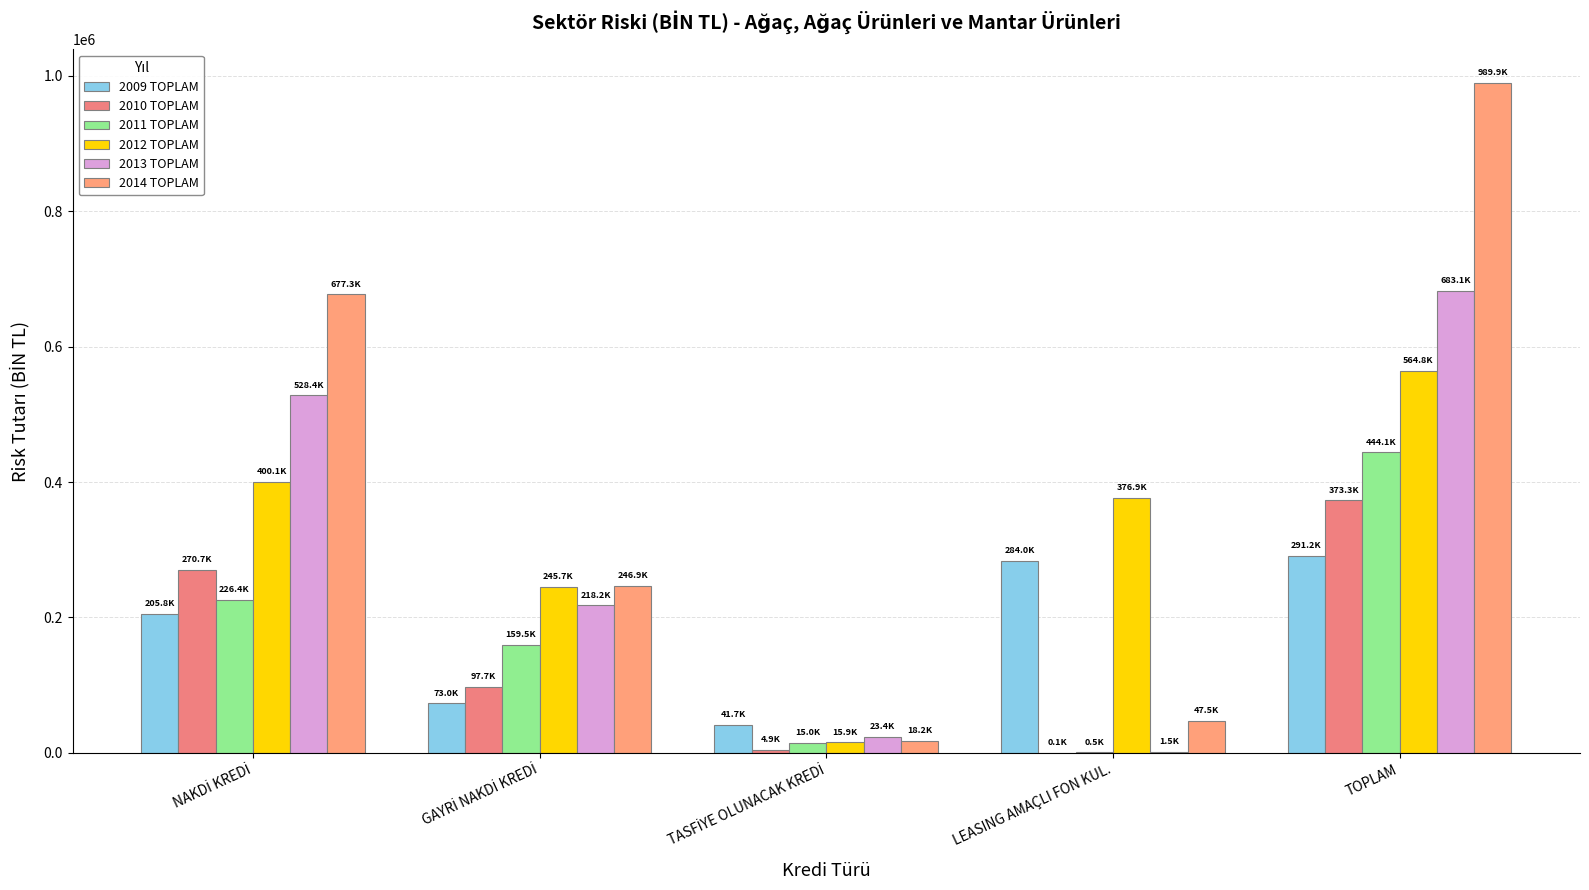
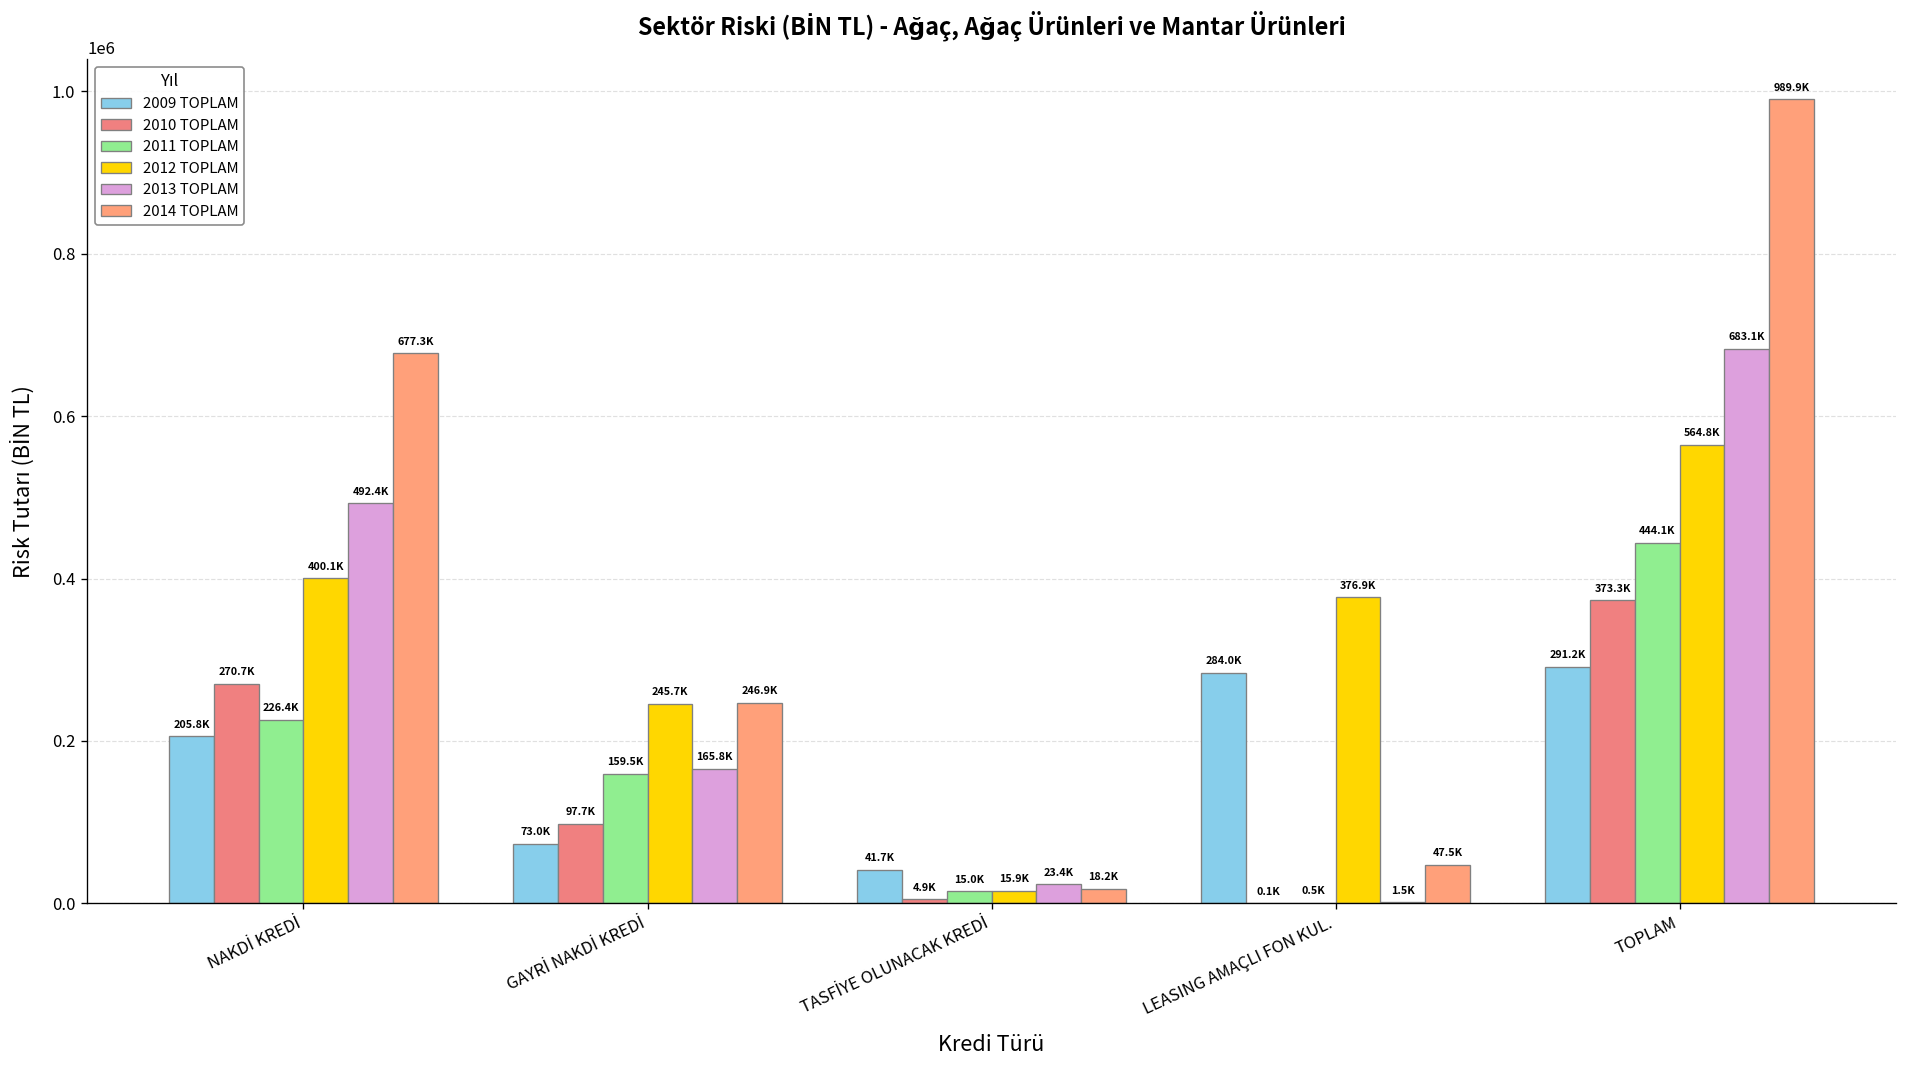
2013 TOPLAM, NAKDİ KREDİ: 528.4K -> 492.4K
2013 TOPLAM, GAYRİ NAKDİ KREDİ: 218.2K -> 165.8K
